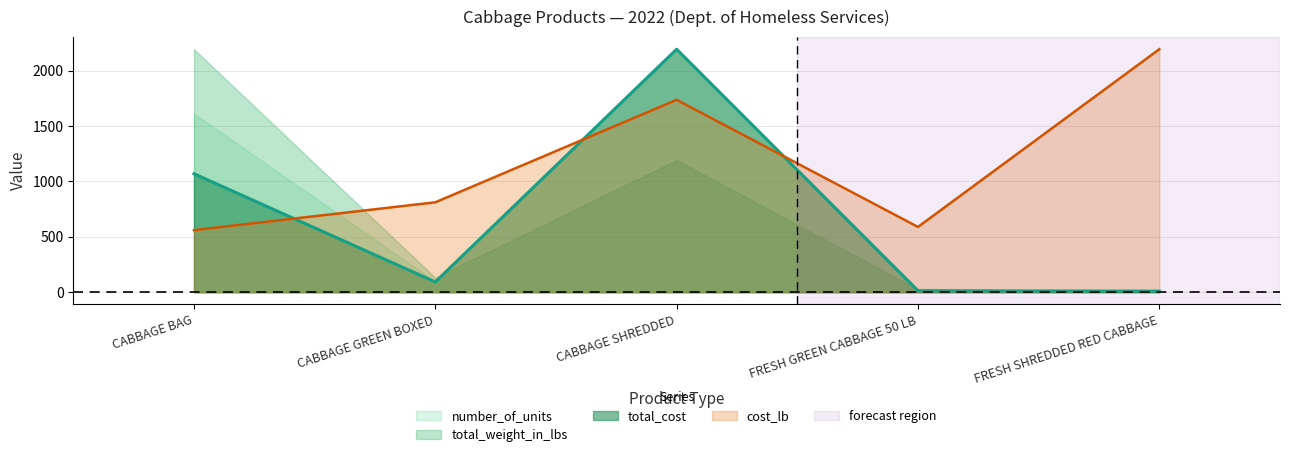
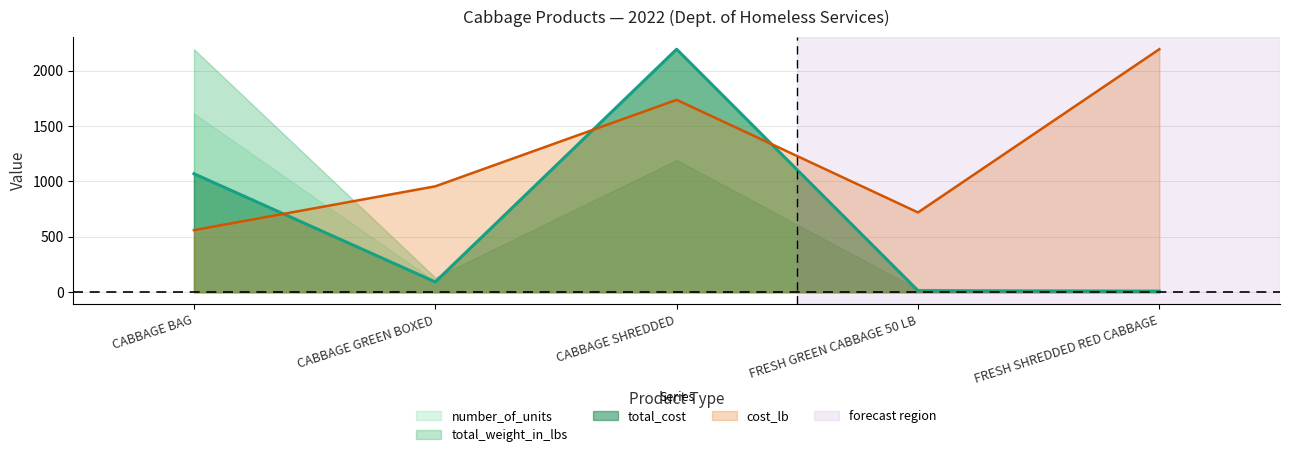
cost_lb, CABBAGE GREEN BOXED: 810 -> 960
cost_lb, FRESH GREEN CABBAGE 50 LB: 590 -> 720
